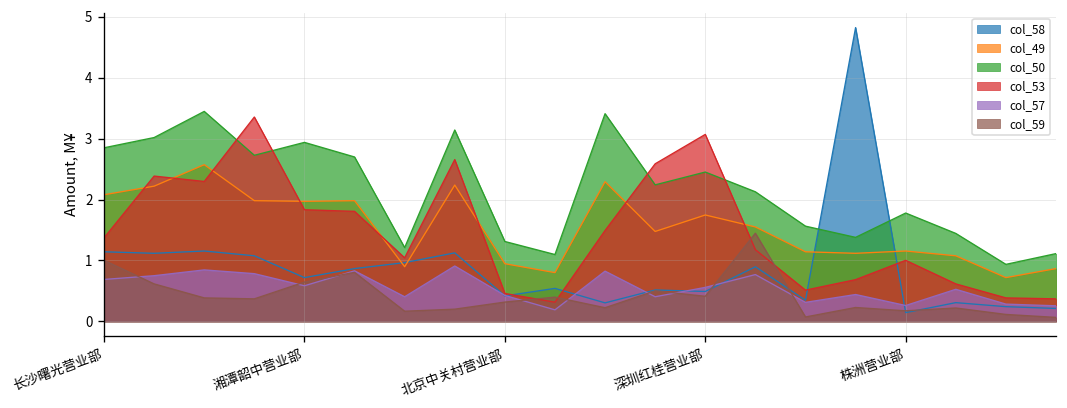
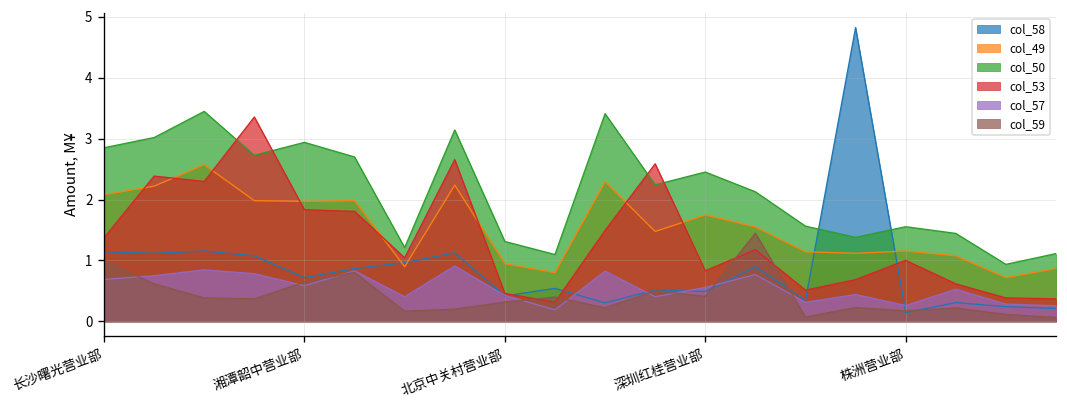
col_53, 深圳红桂营业部: 3.1 -> 0.8
col_50, 株洲营业部: 1.8 -> 1.6
